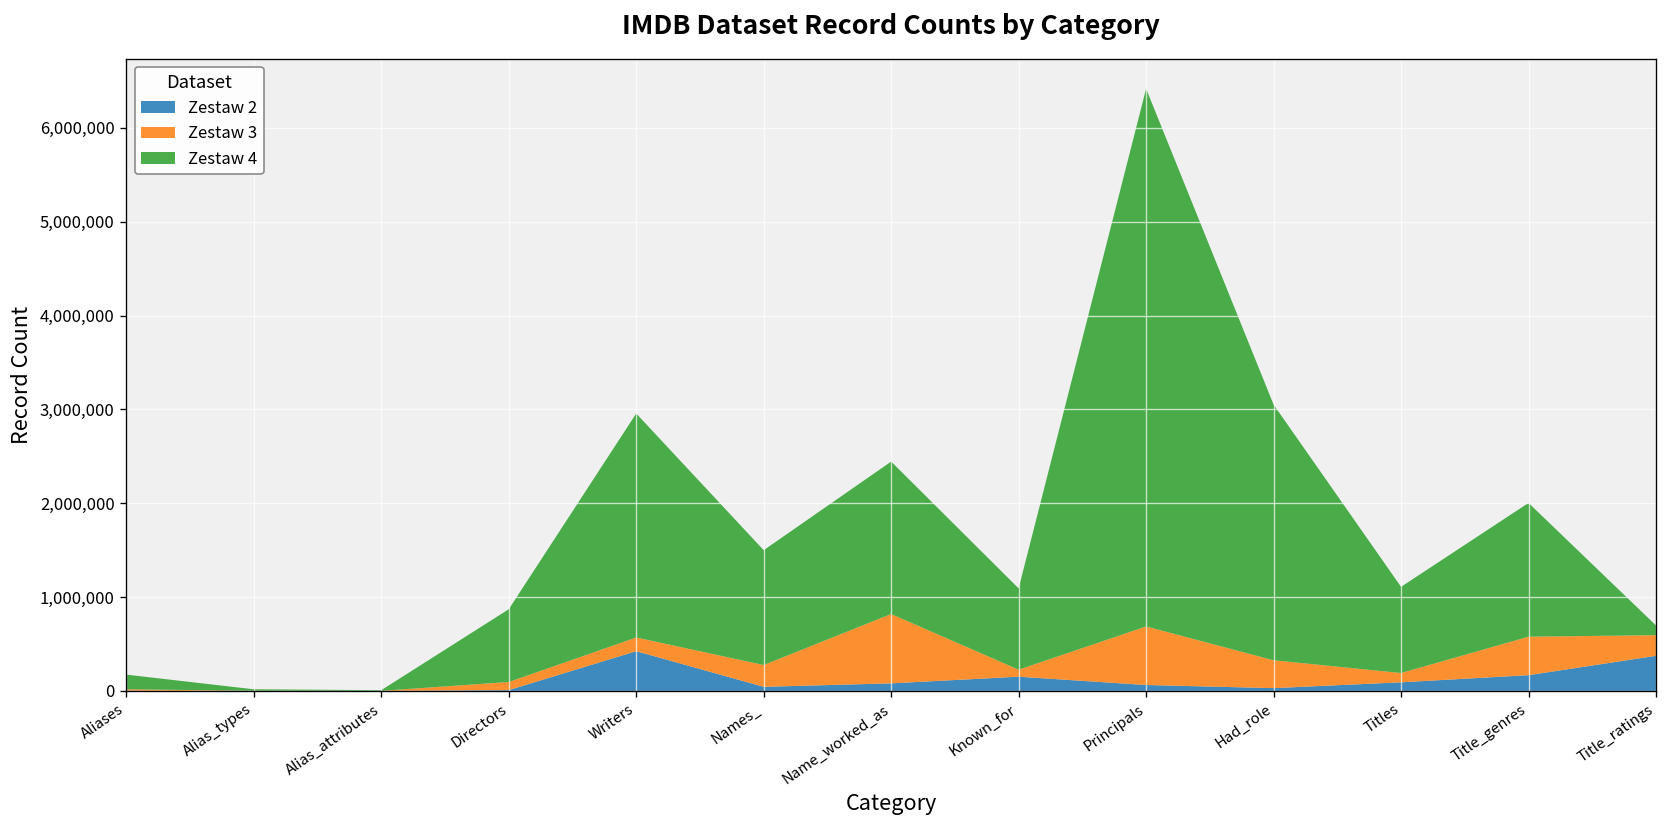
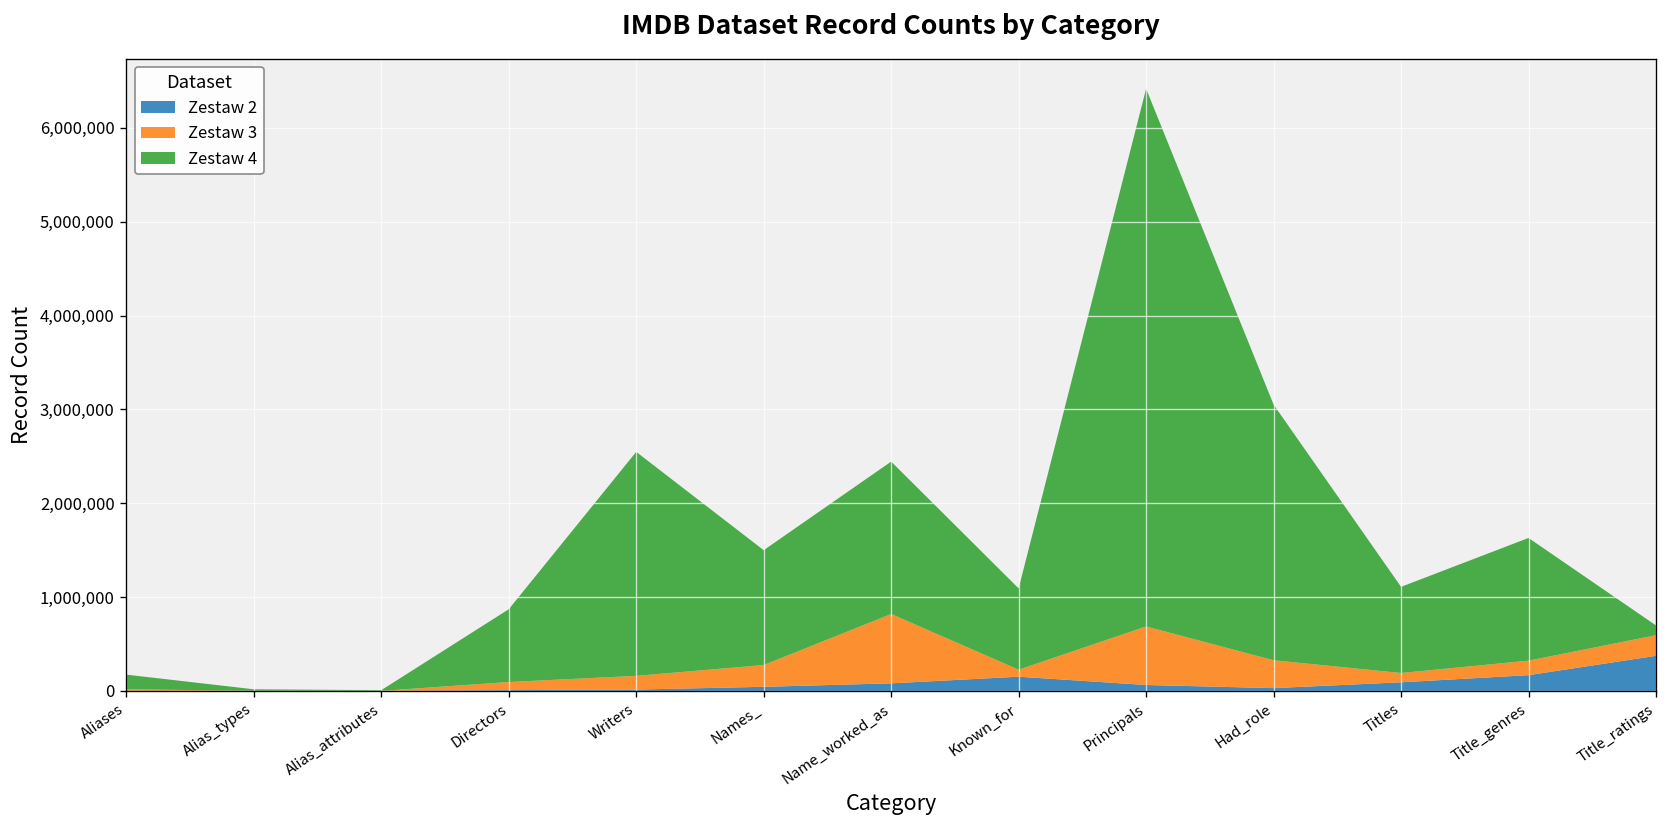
Zestaw 2, Writers: 400,000 -> 0
Zestaw 3, Title_genres: 400,000 -> 200,000
Zestaw 4, Title_genres: 1,400,000 -> 1,300,000
